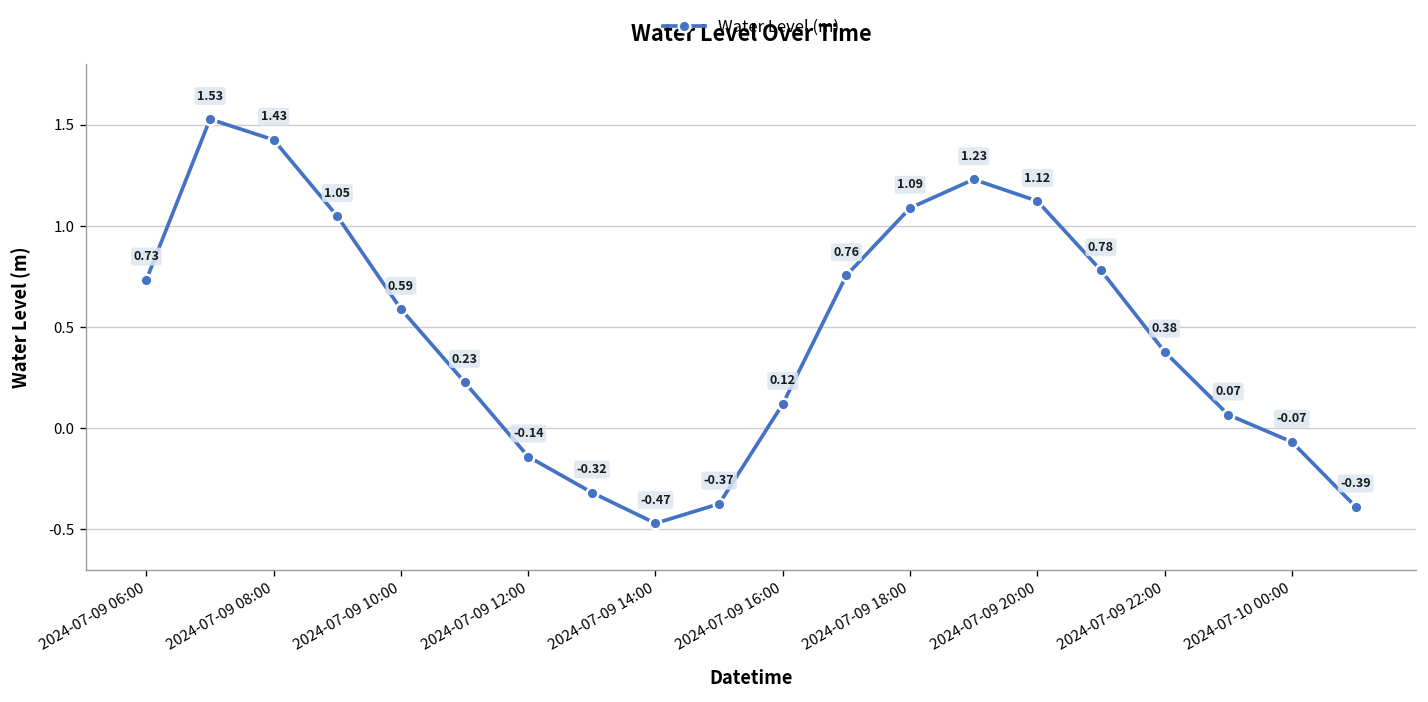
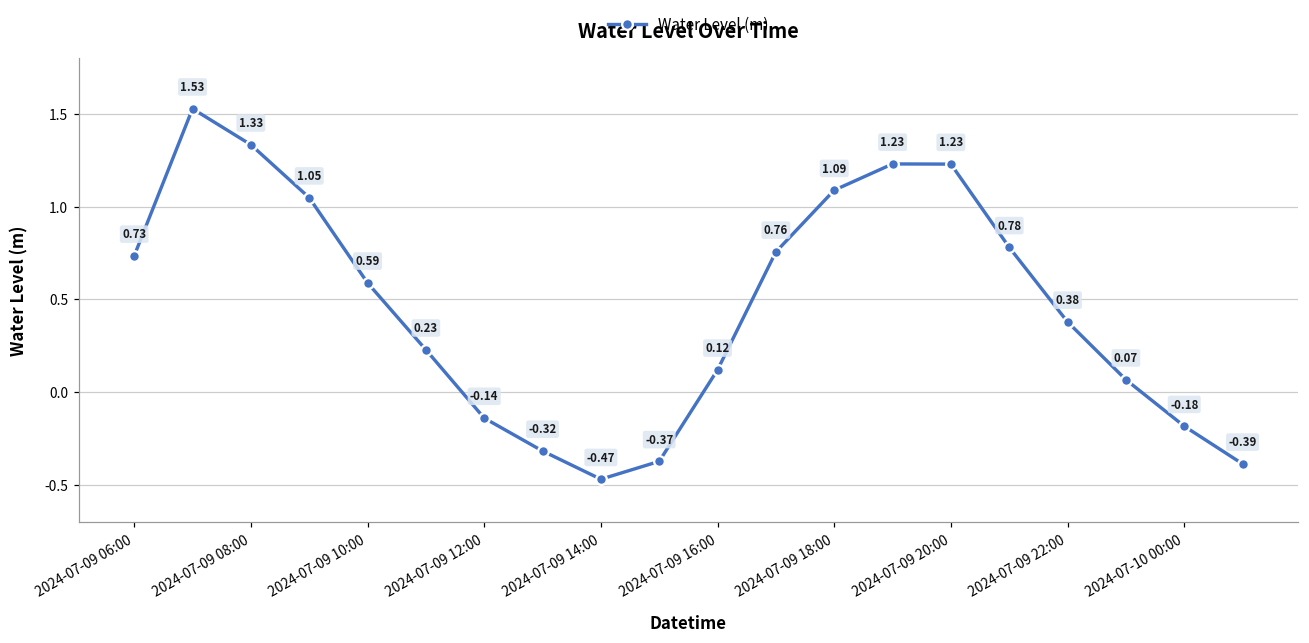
2024-07-09 08:00: 1.43 -> 1.33
2024-07-09 20:00: 1.12 -> 1.23
2024-07-10 00:00: -0.07 -> -0.18
